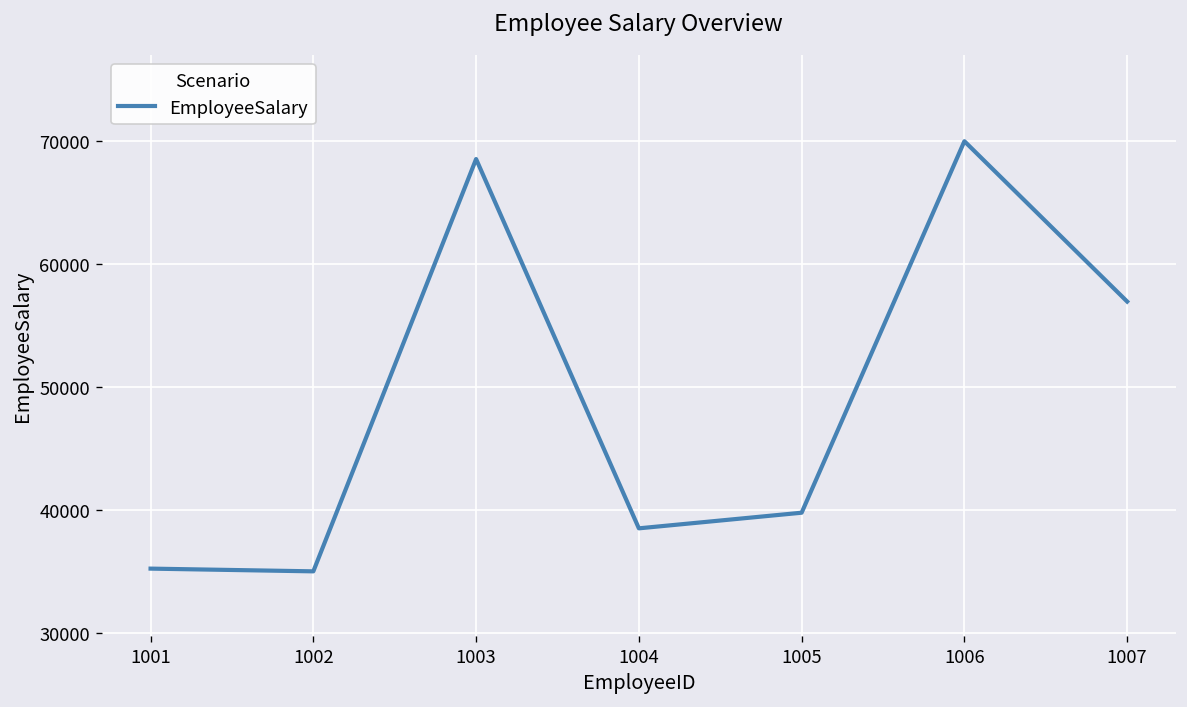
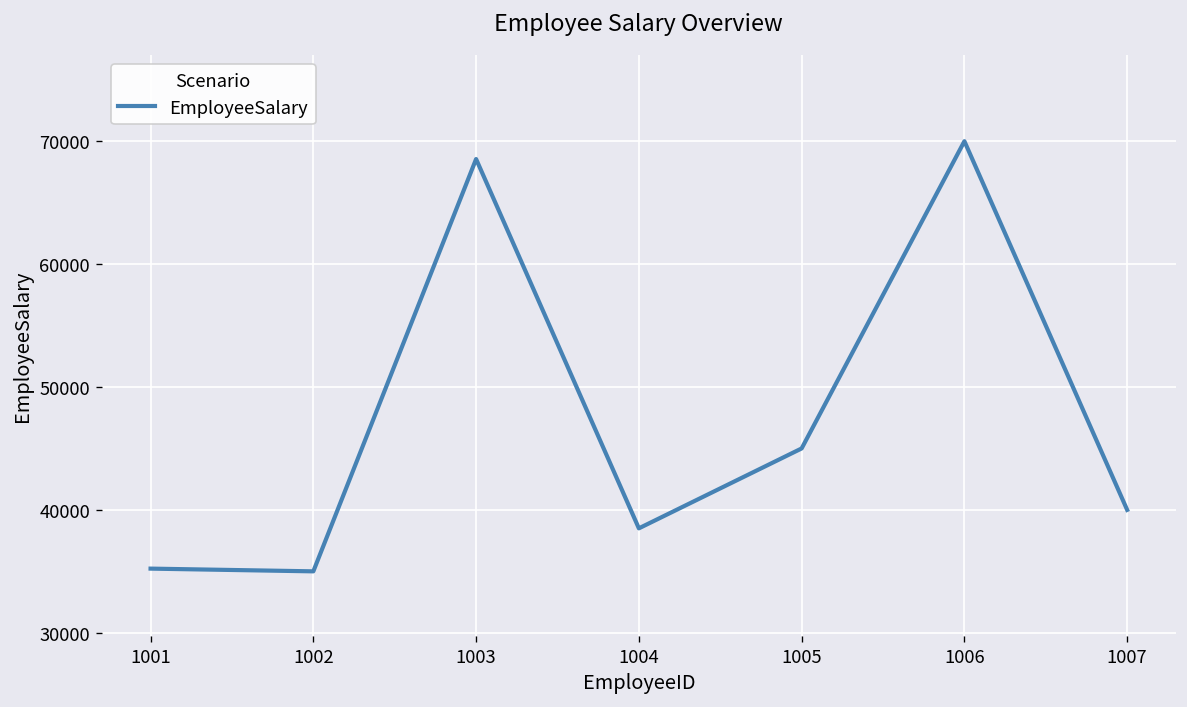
1005: 39800 -> 45000
1007: 57000 -> 40000
